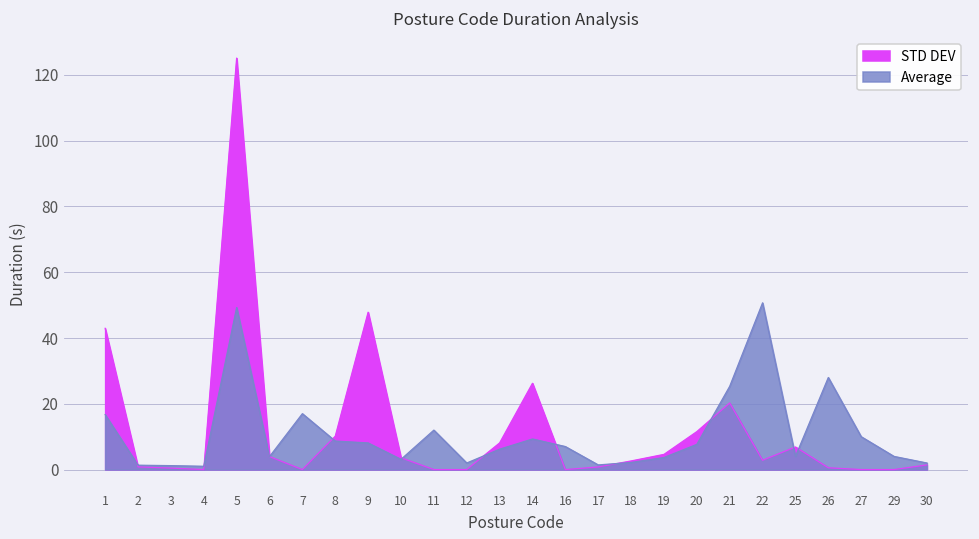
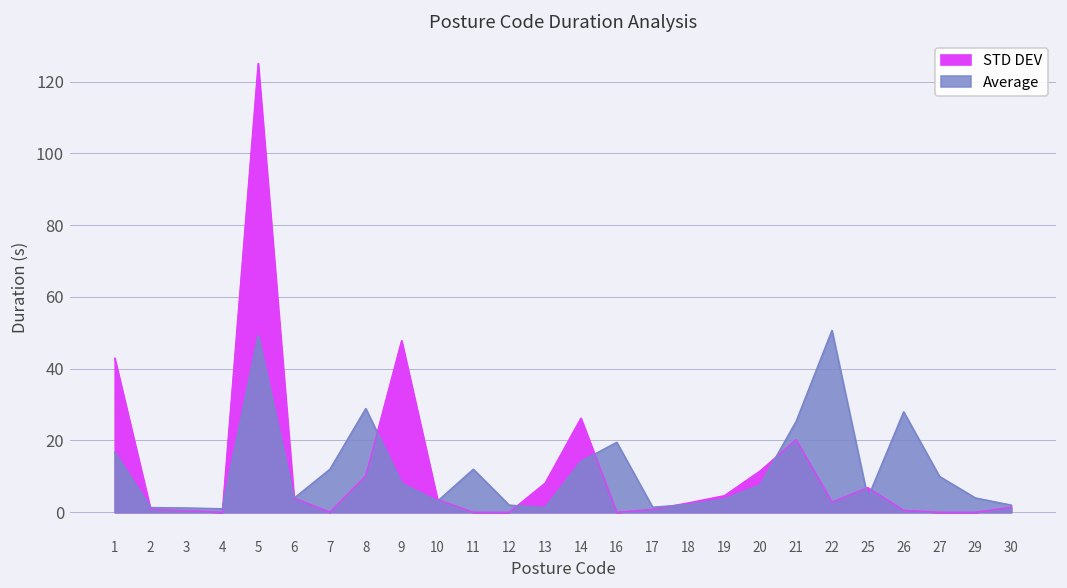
Average, 7: 17 -> 12
Average, 8: 9 -> 29
Average, 13: 6 -> 1
Average, 14: 9 -> 14
Average, 16: 7 -> 20
